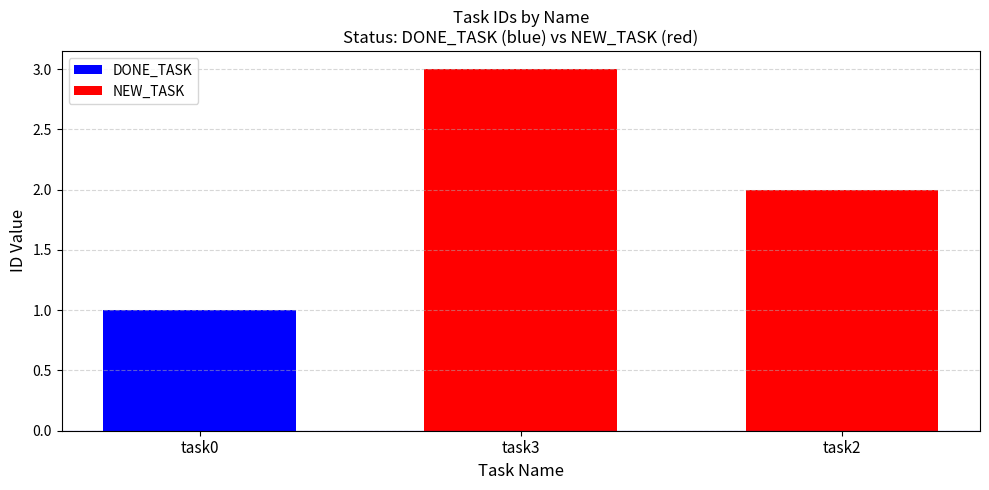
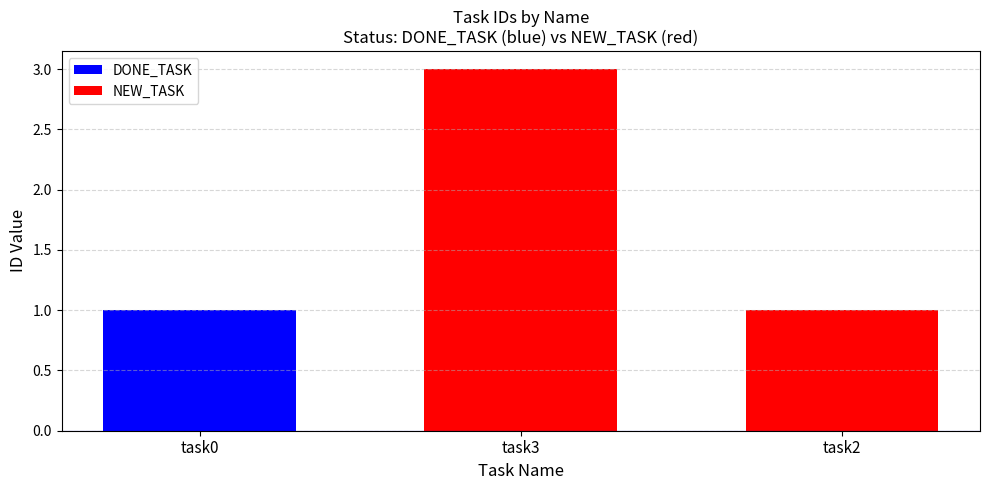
task2: 2 -> 1
